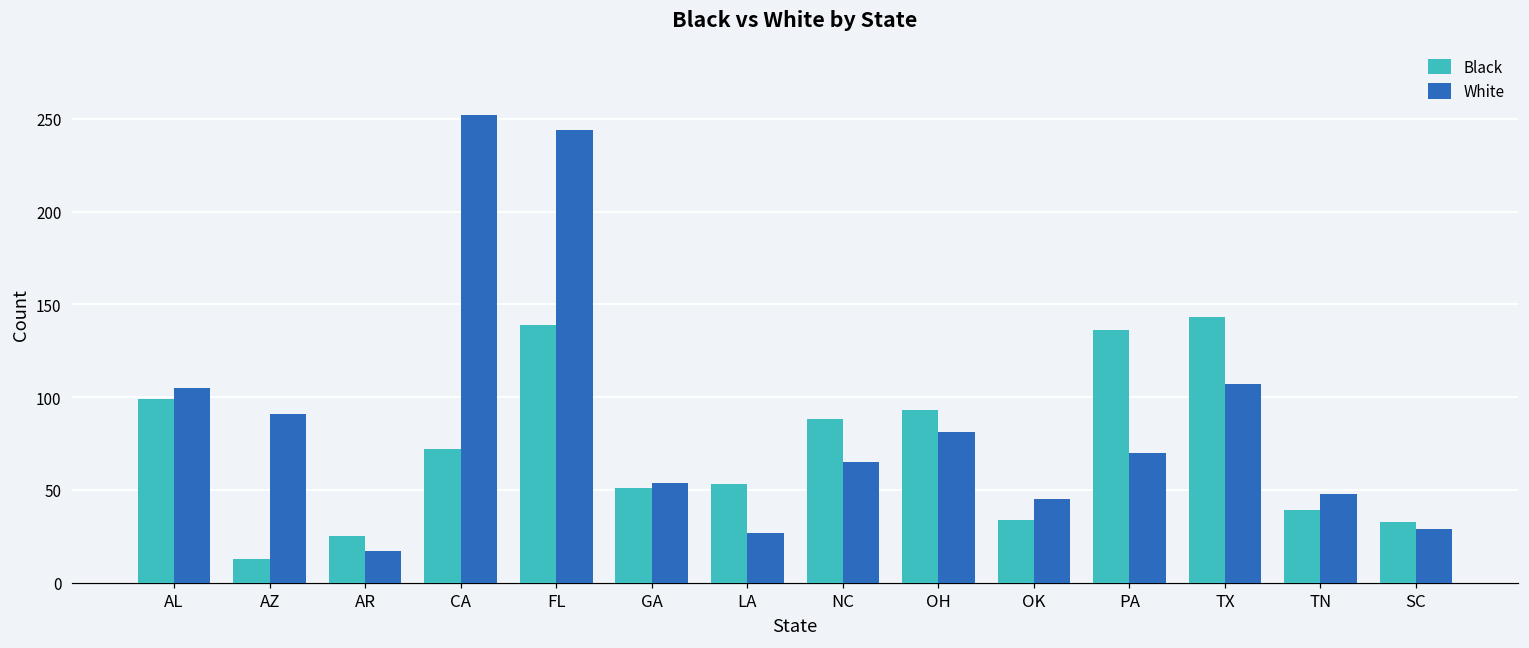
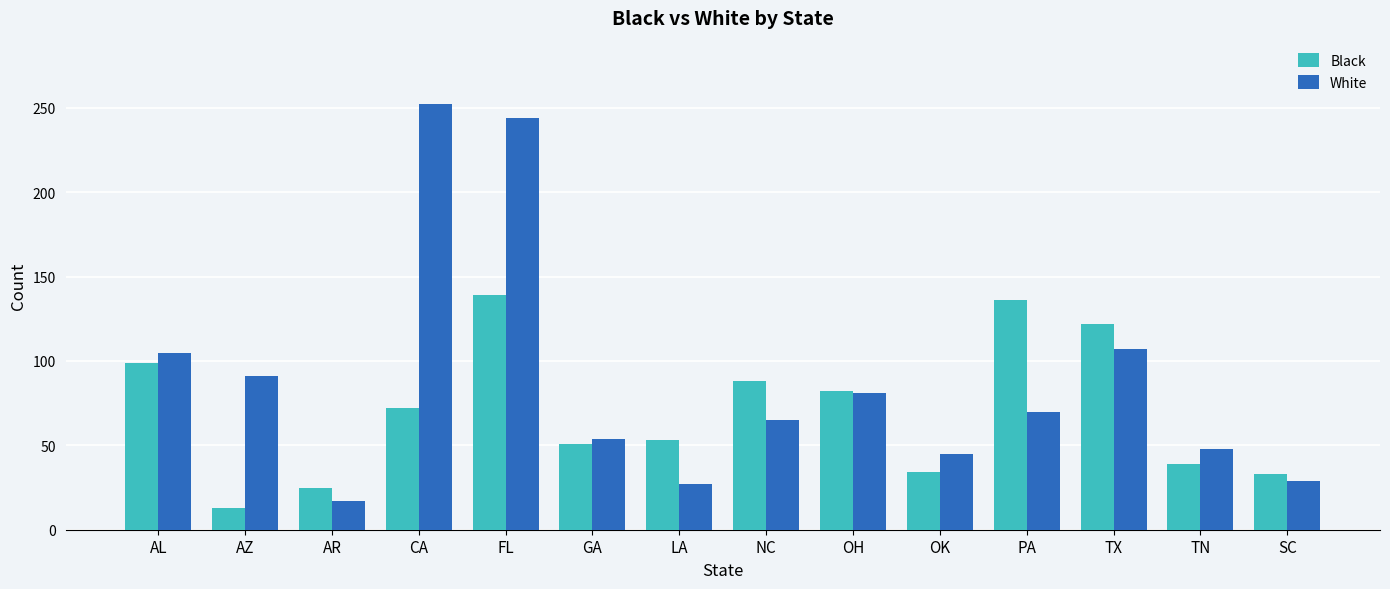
Black, OH: 93 -> 82
Black, TX: 143 -> 122
